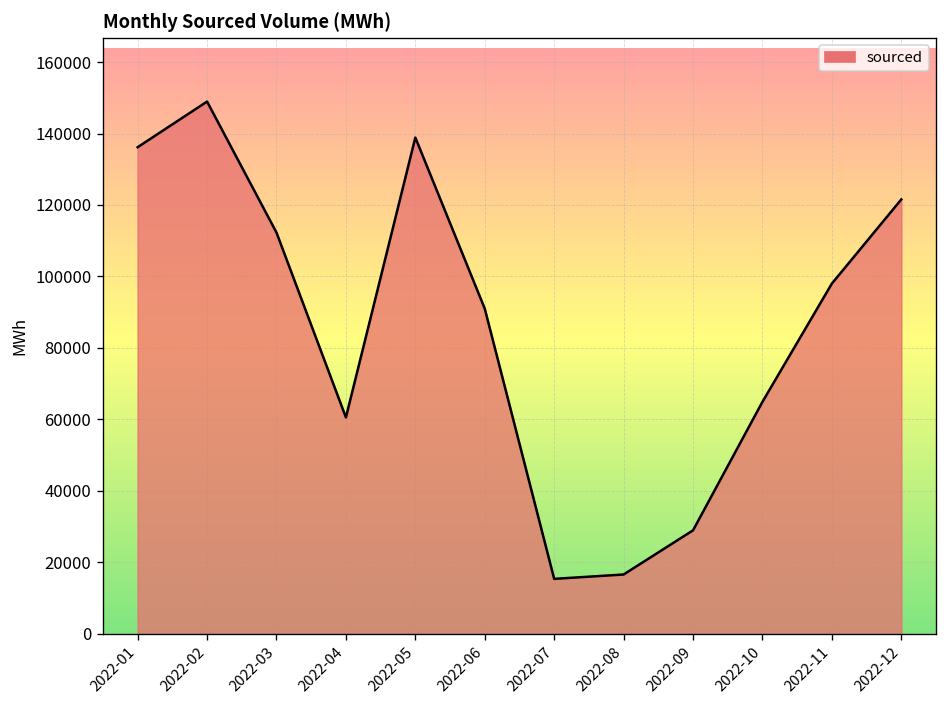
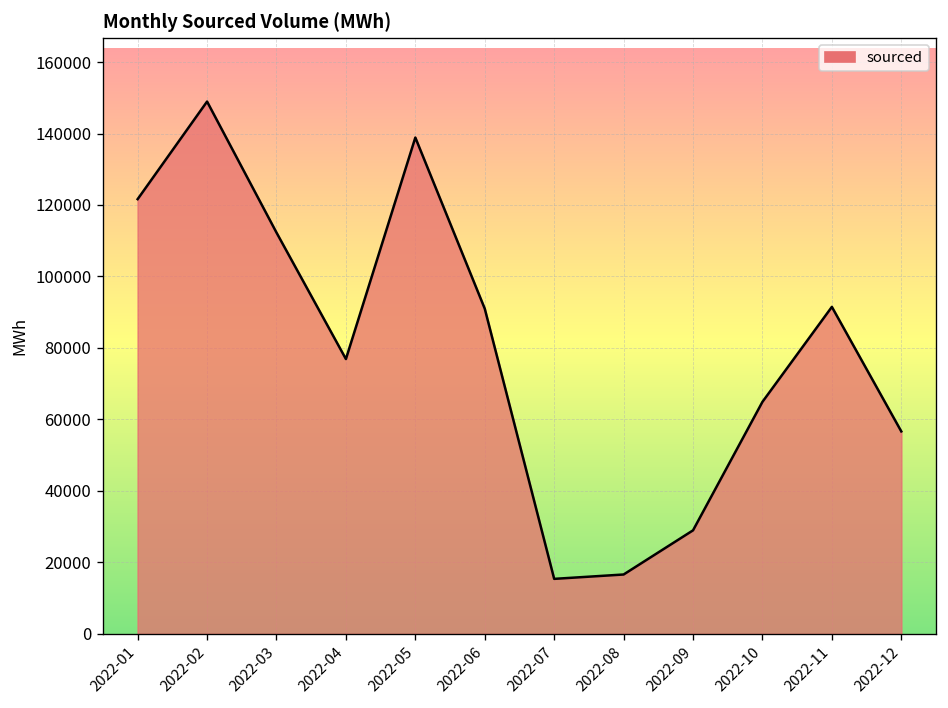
2022-01: 136000 -> 122000
2022-04: 61000 -> 77000
2022-11: 98000 -> 91000
2022-12: 122000 -> 57000
